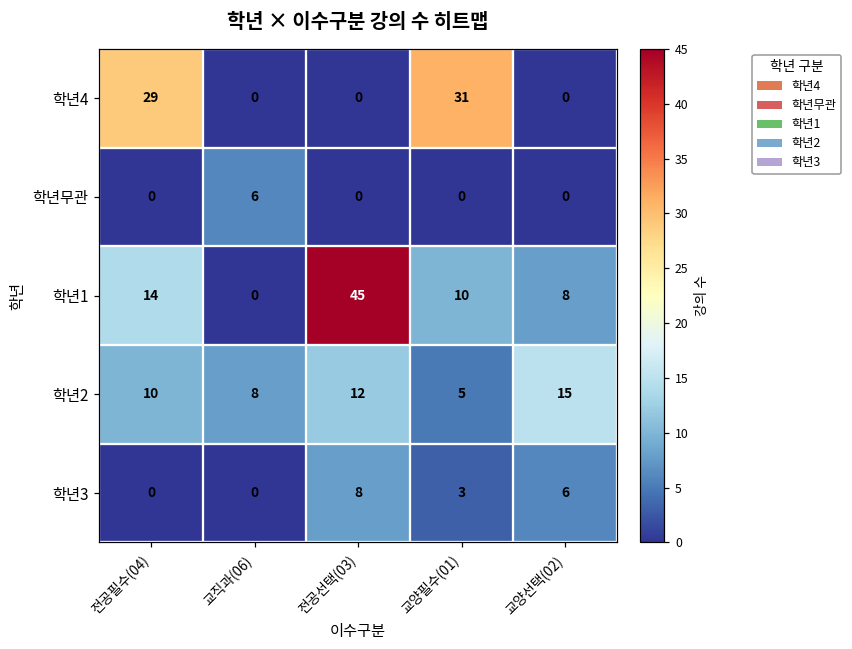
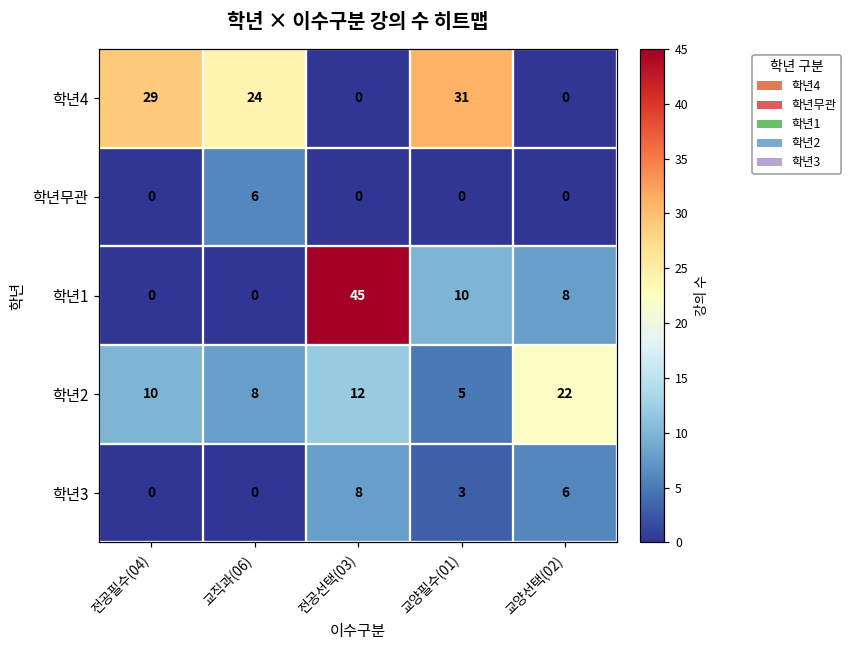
학년4, 교직과(06): 0 -> 24
학년1, 전공필수(04): 14 -> 0
학년2, 교양선택(02): 15 -> 22
